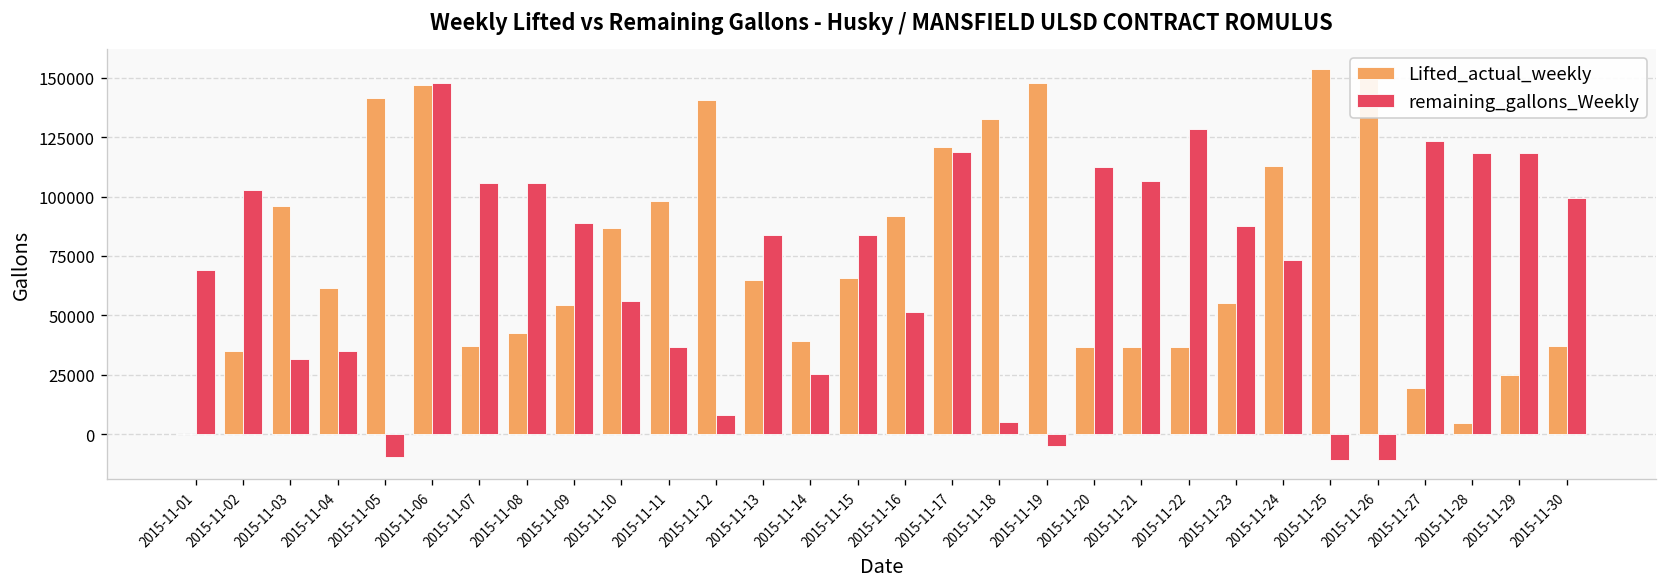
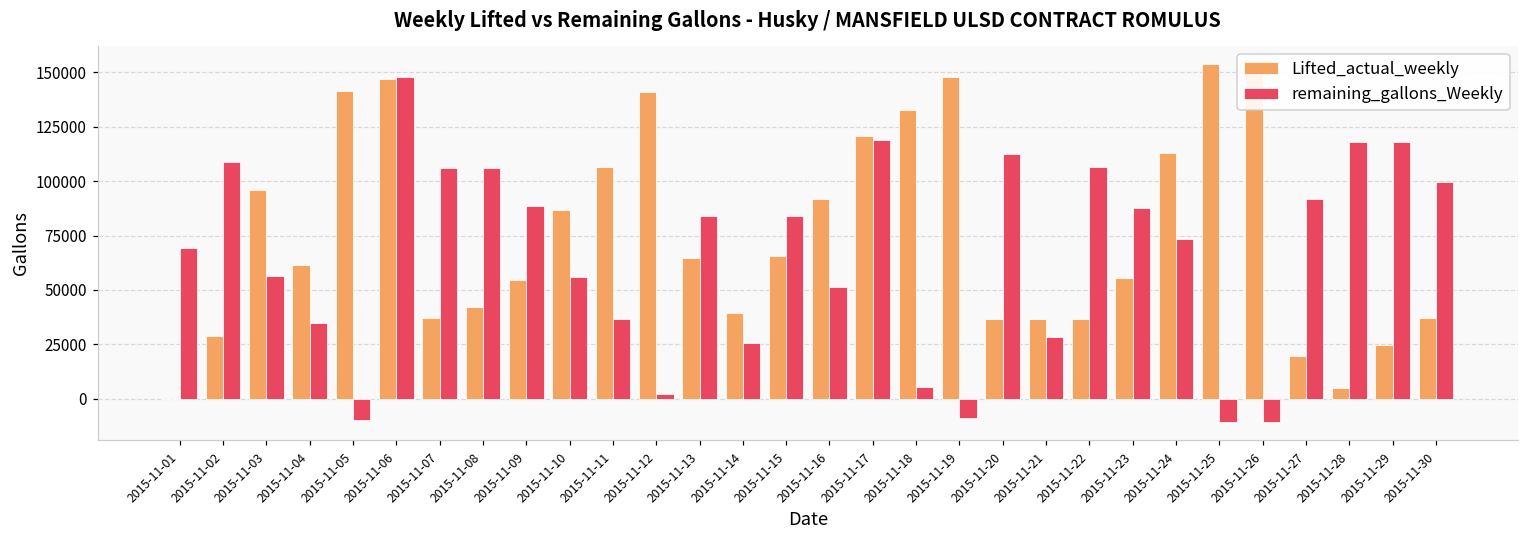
Lifted_actual_weekly, 2015-11-02: 35000 -> 29000
remaining_gallons_Weekly, 2015-11-02: 103000 -> 109000
remaining_gallons_Weekly, 2015-11-03: 32000 -> 56000
Lifted_actual_weekly, 2015-11-11: 98000 -> 106000
remaining_gallons_Weekly, 2015-11-12: 8000 -> 2000
remaining_gallons_Weekly, 2015-11-19: -5000 -> -9000
remaining_gallons_Weekly, 2015-11-21: 106000 -> 28000
remaining_gallons_Weekly, 2015-11-22: 128000 -> 106000
remaining_gallons_Weekly, 2015-11-27: 124000 -> 92000
